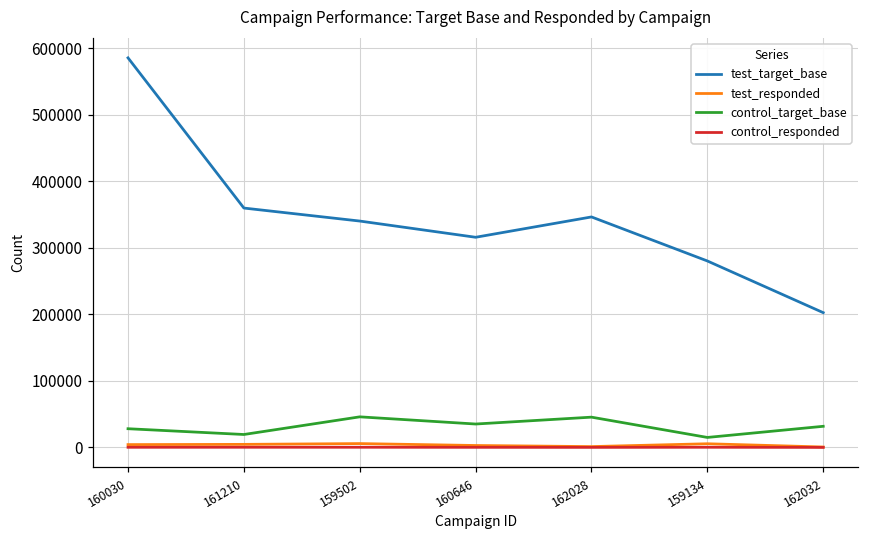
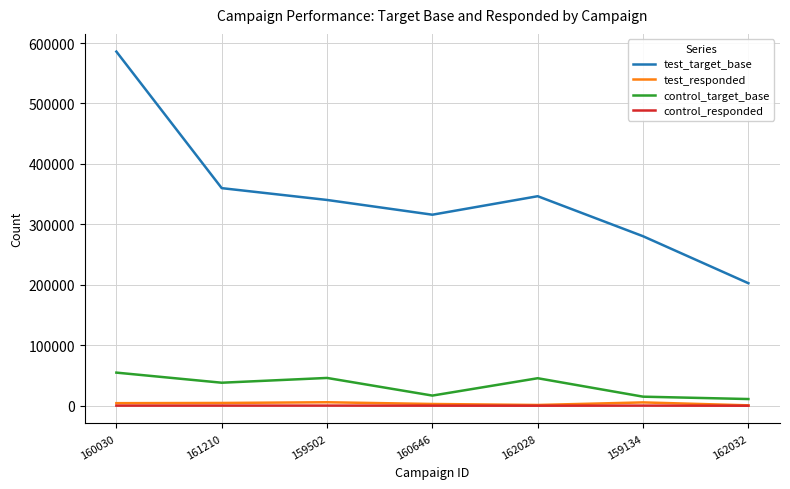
control_target_base, 160030: 30000 -> 50000
control_target_base, 161210: 20000 -> 40000
control_target_base, 160646: 40000 -> 20000
control_target_base, 162032: 30000 -> 10000
